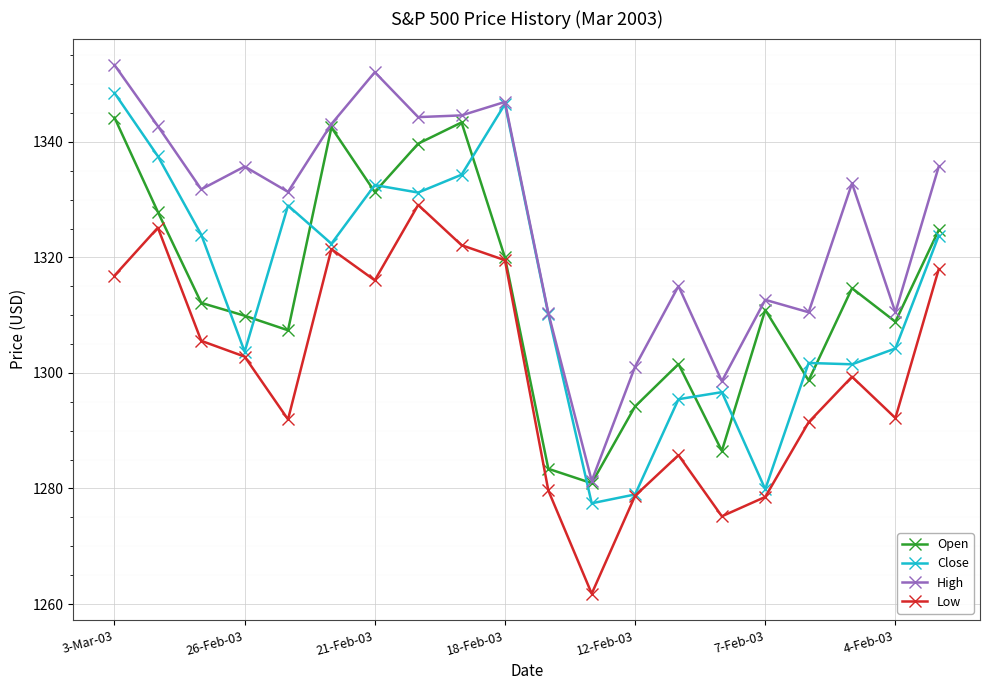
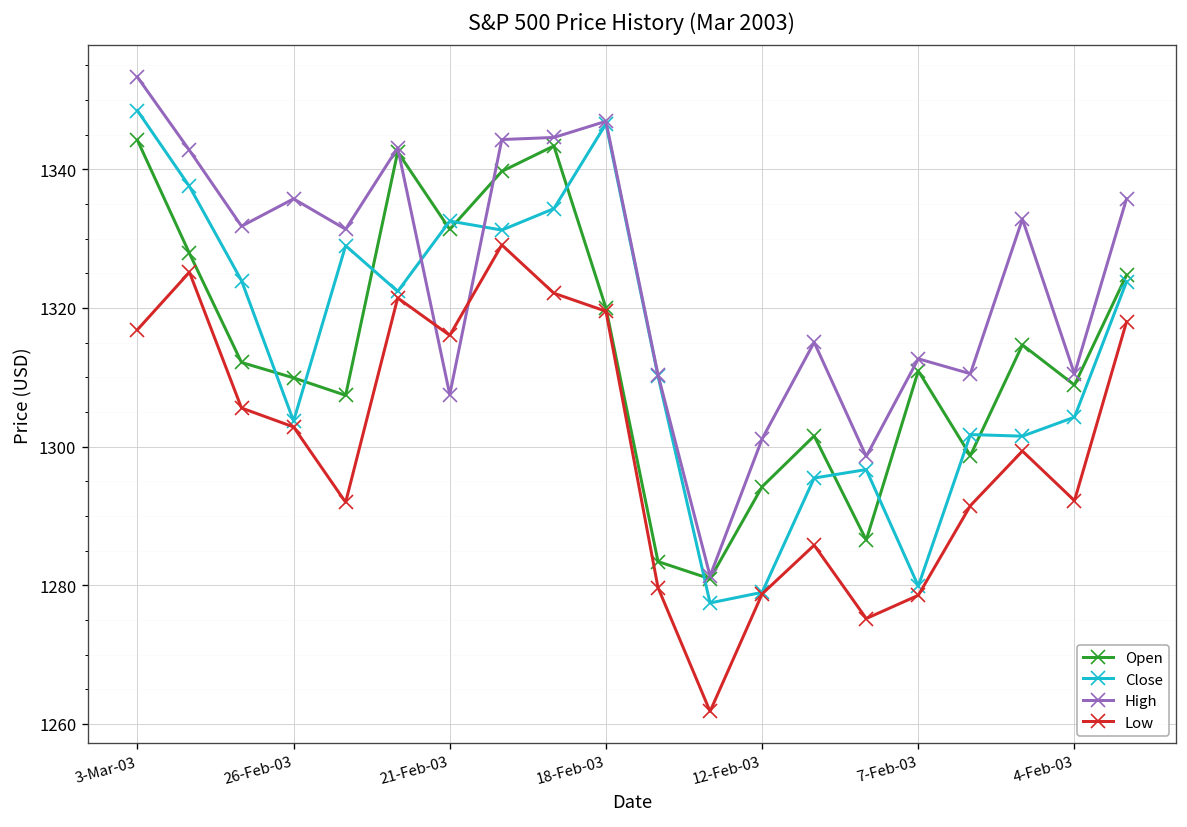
High, 21-Feb-03: 1352 -> 1308
